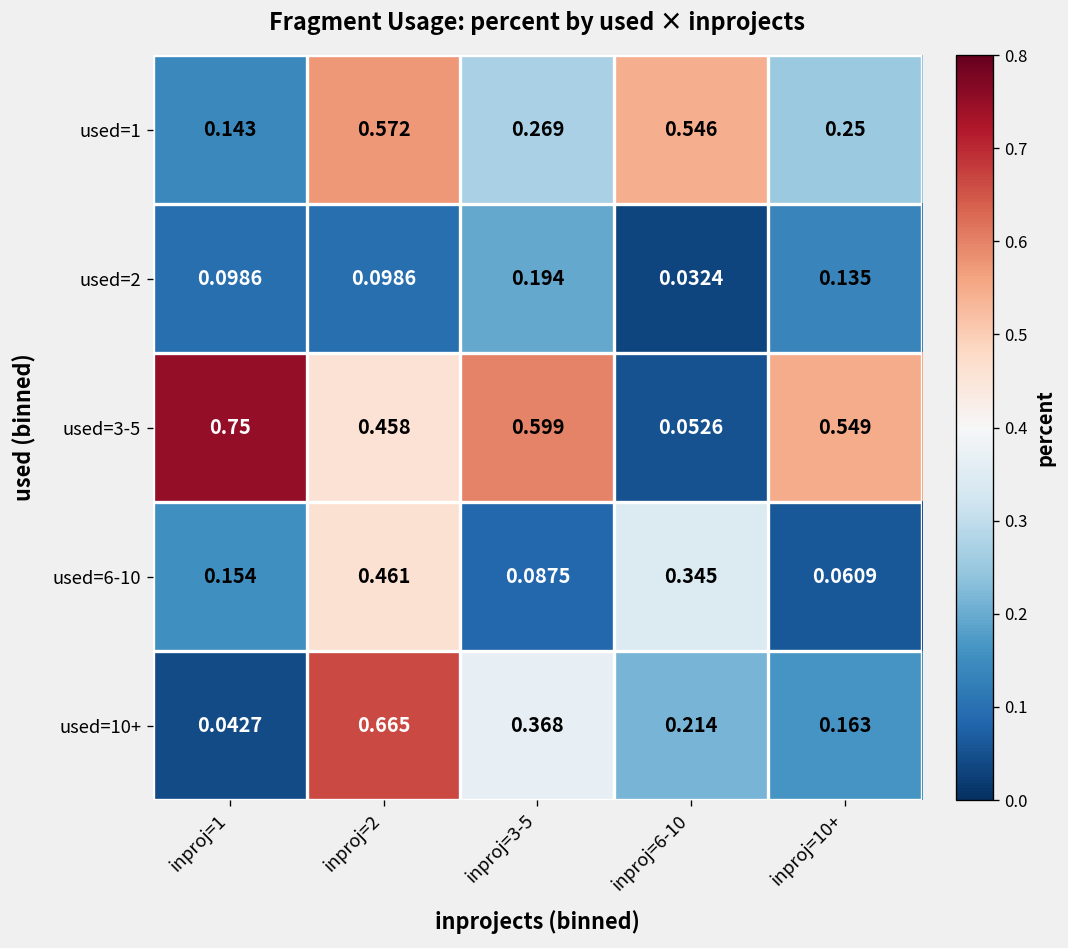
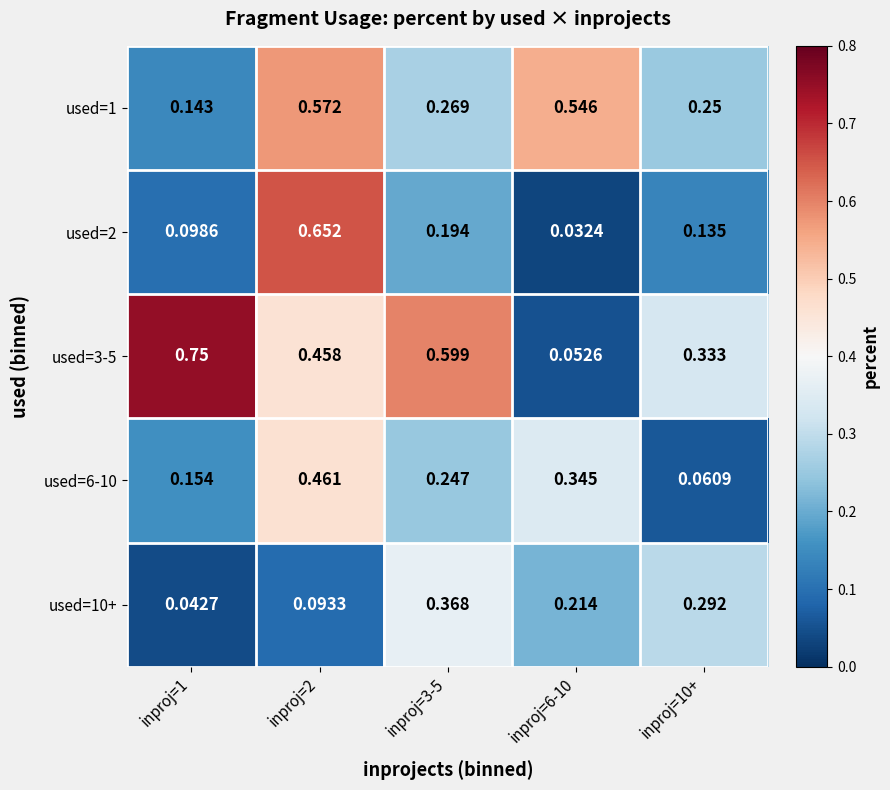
used=2, inproj=2: 0.0986 -> 0.652
used=3-5, inproj=10+: 0.549 -> 0.333
used=6-10, inproj=3-5: 0.0875 -> 0.247
used=10+, inproj=2: 0.665 -> 0.0933
used=10+, inproj=10+: 0.163 -> 0.292
